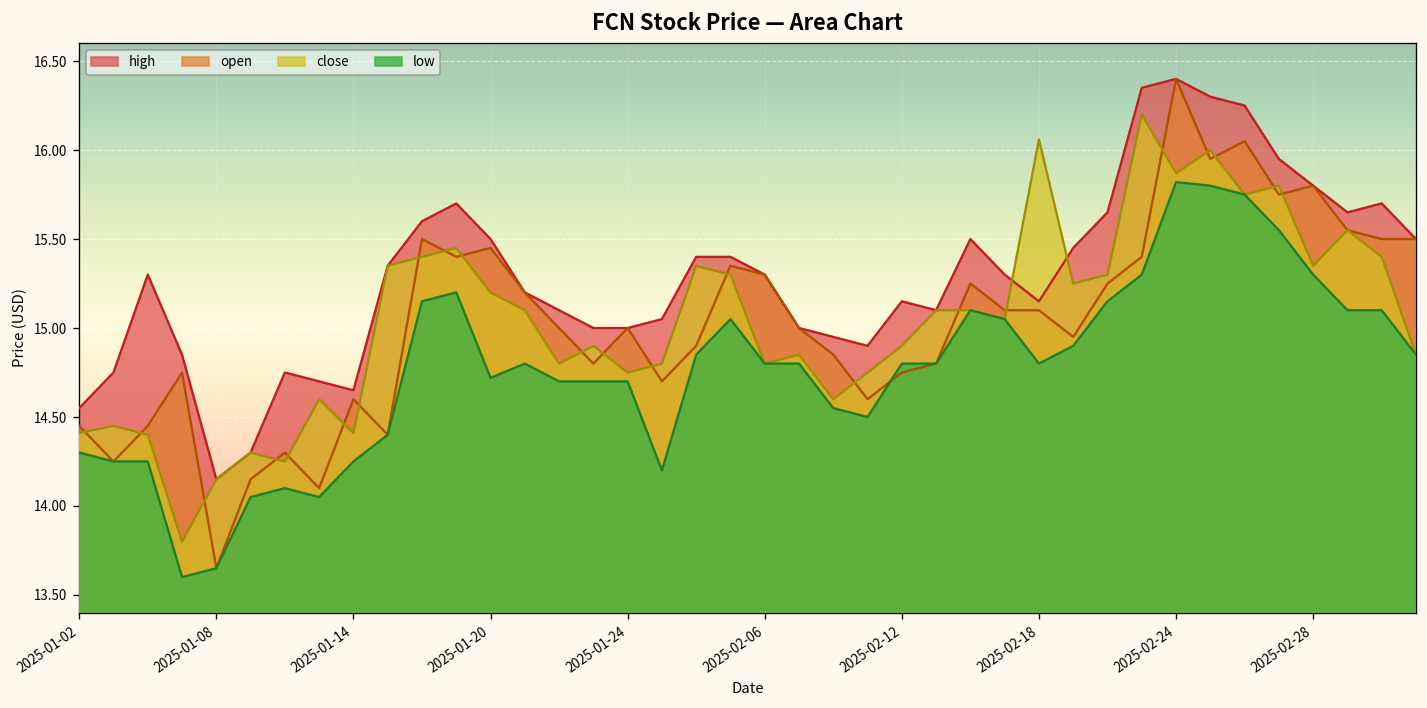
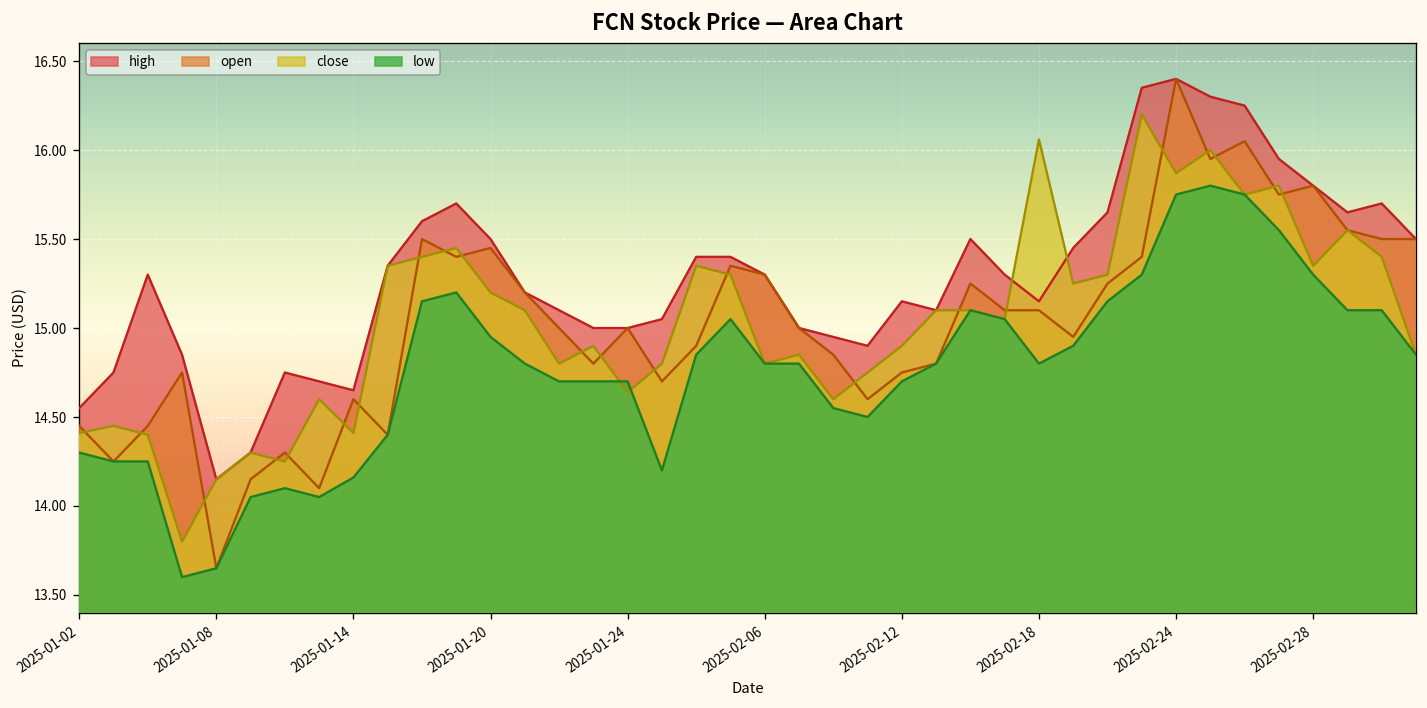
low, 2025-01-14: 14.25 -> 14.16
low, 2025-01-20: 14.72 -> 14.95
close, 2025-01-24: 14.75 -> 14.64
low, 2025-02-12: 14.8 -> 14.7
low, 2025-02-24: 15.82 -> 15.75
